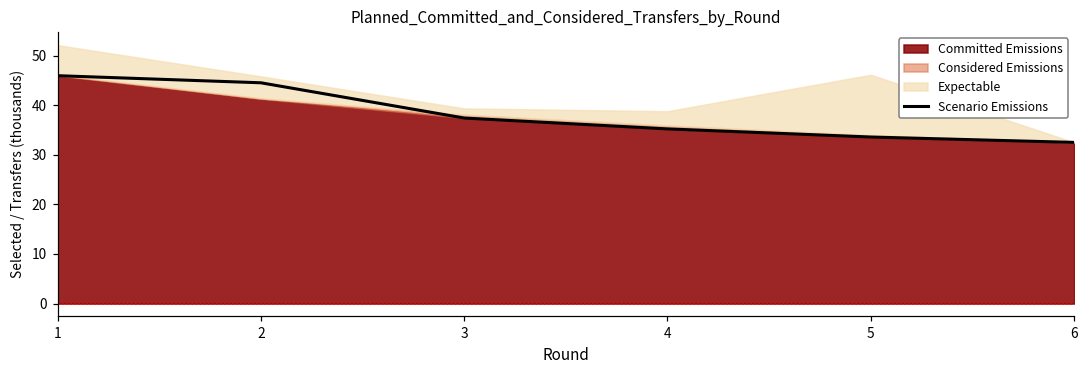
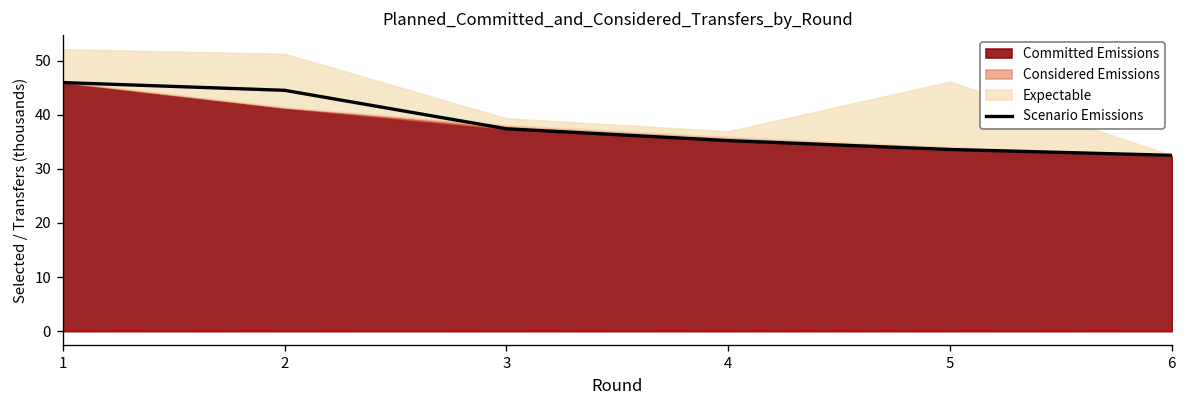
Expectable, 2: 4 -> 10
Expectable, 4: 3 -> 1
